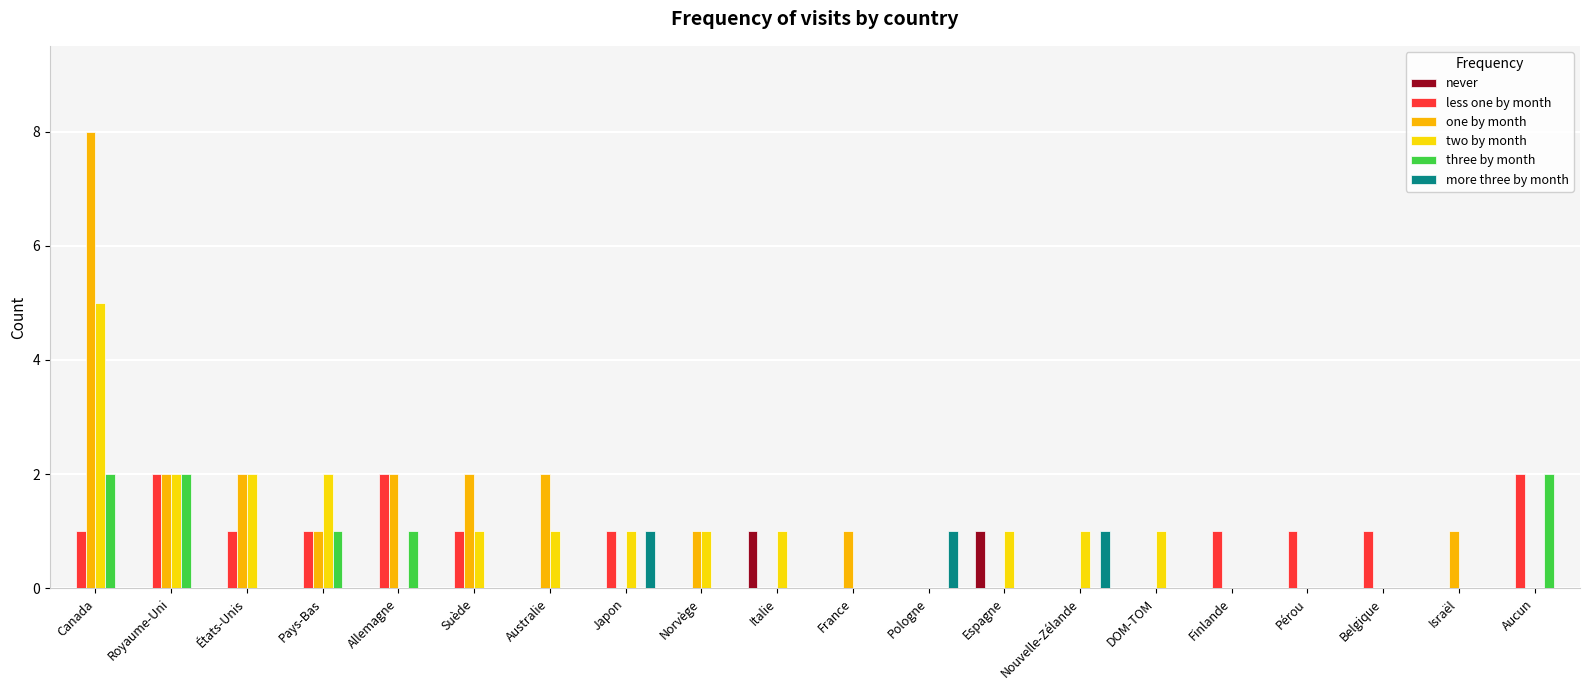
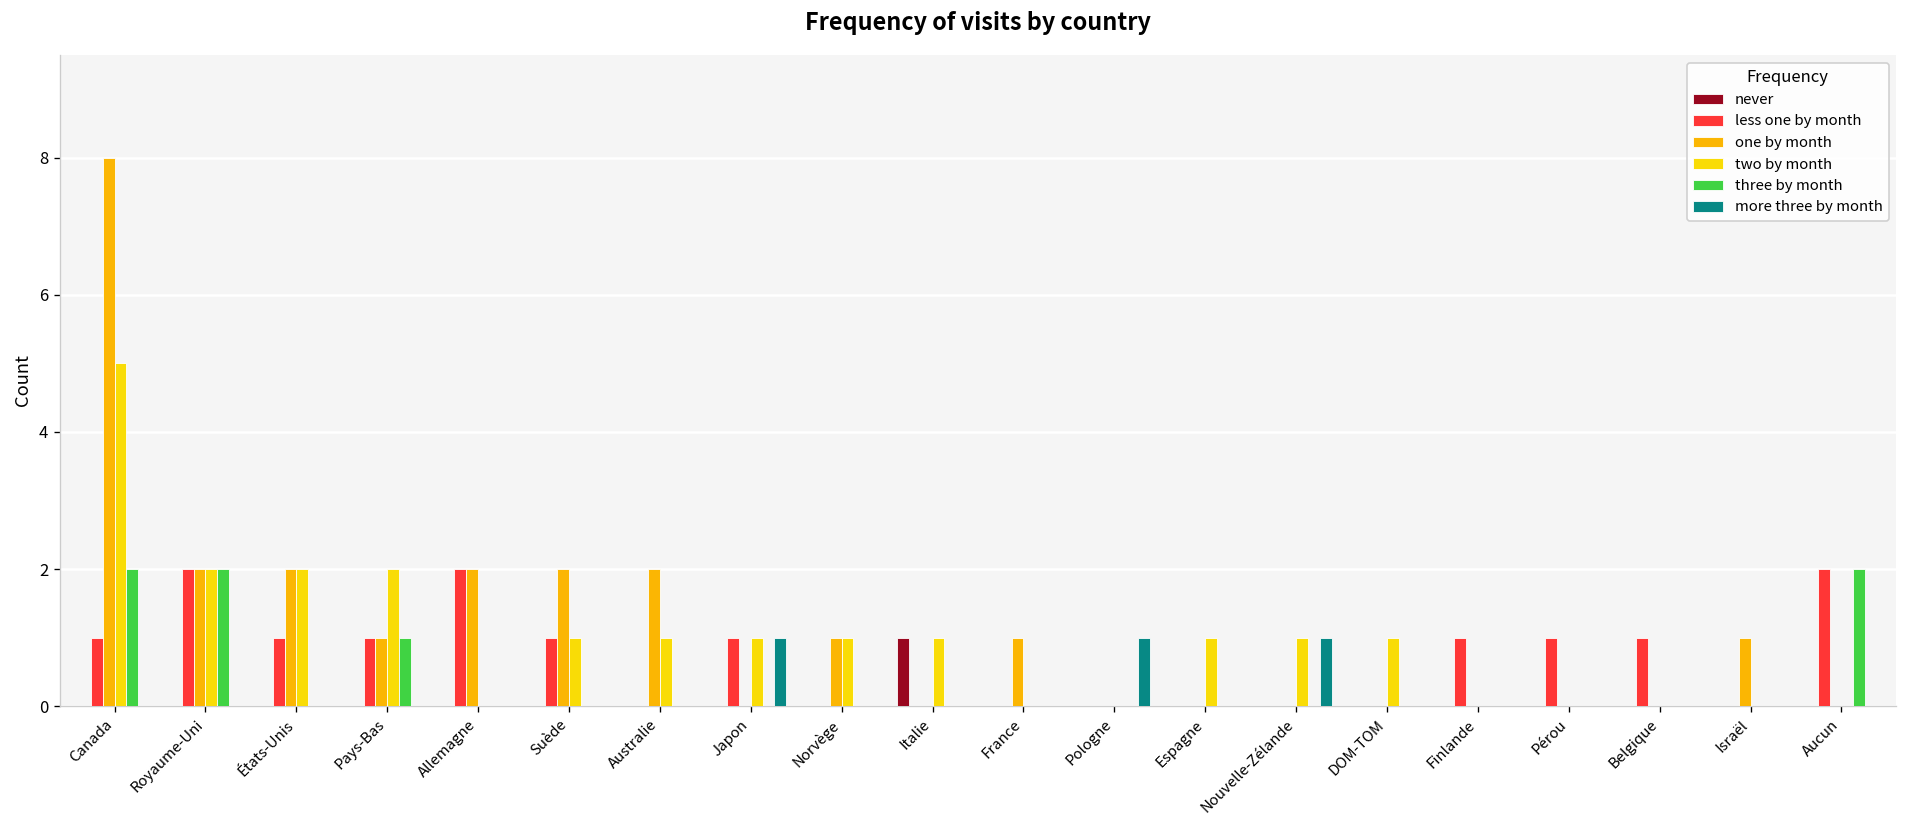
three by month, Allemagne: 1 -> 0
never, Espagne: 1 -> 0
